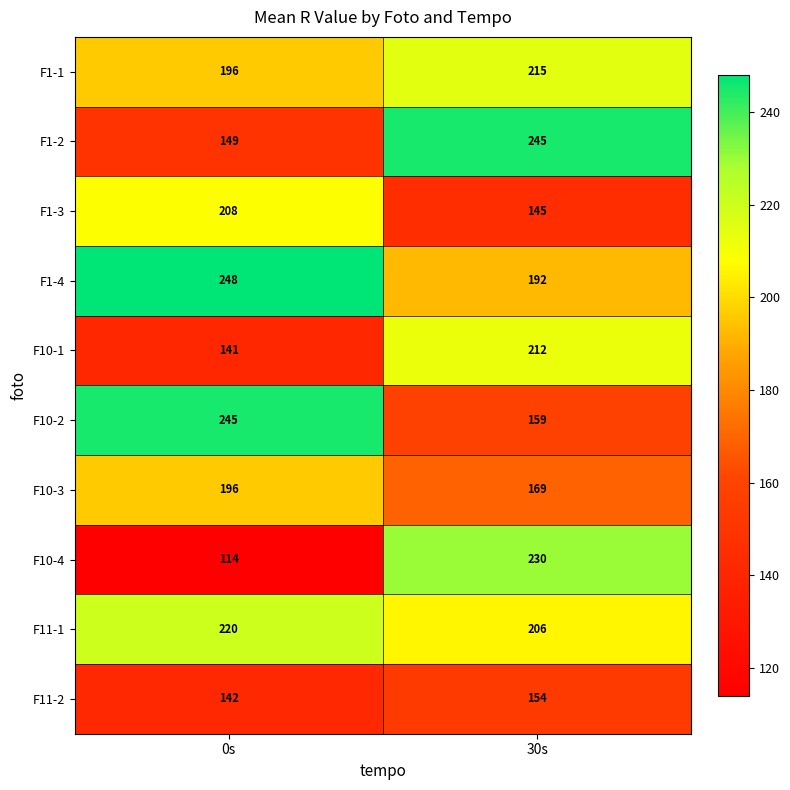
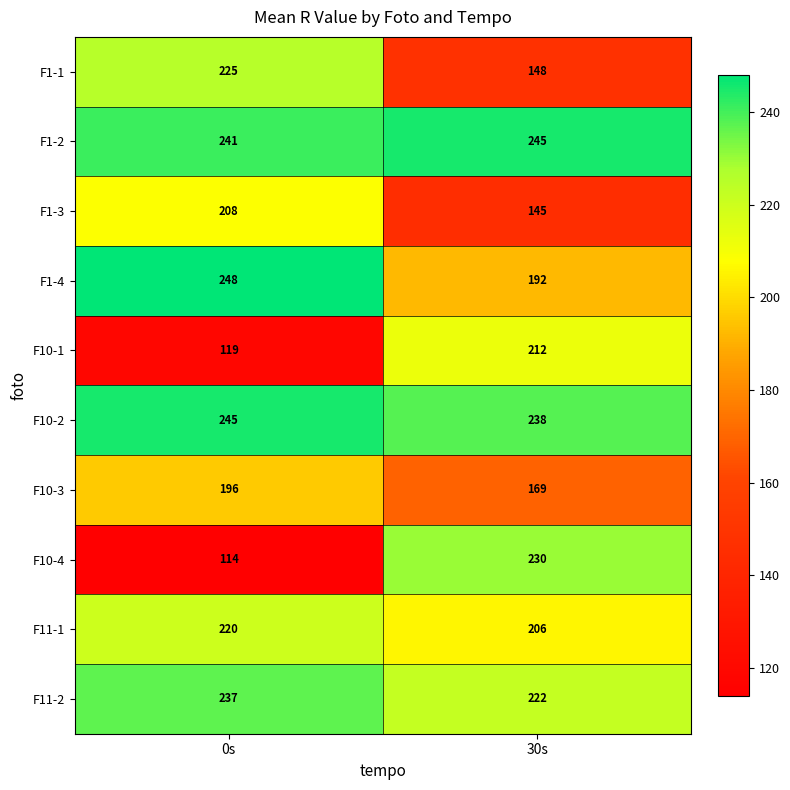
F1-1, 0s: 196 -> 225
F1-1, 30s: 215 -> 148
F1-2, 0s: 149 -> 241
F10-1, 0s: 141 -> 119
F10-2, 30s: 159 -> 238
F11-2, 0s: 142 -> 237
F11-2, 30s: 154 -> 222
